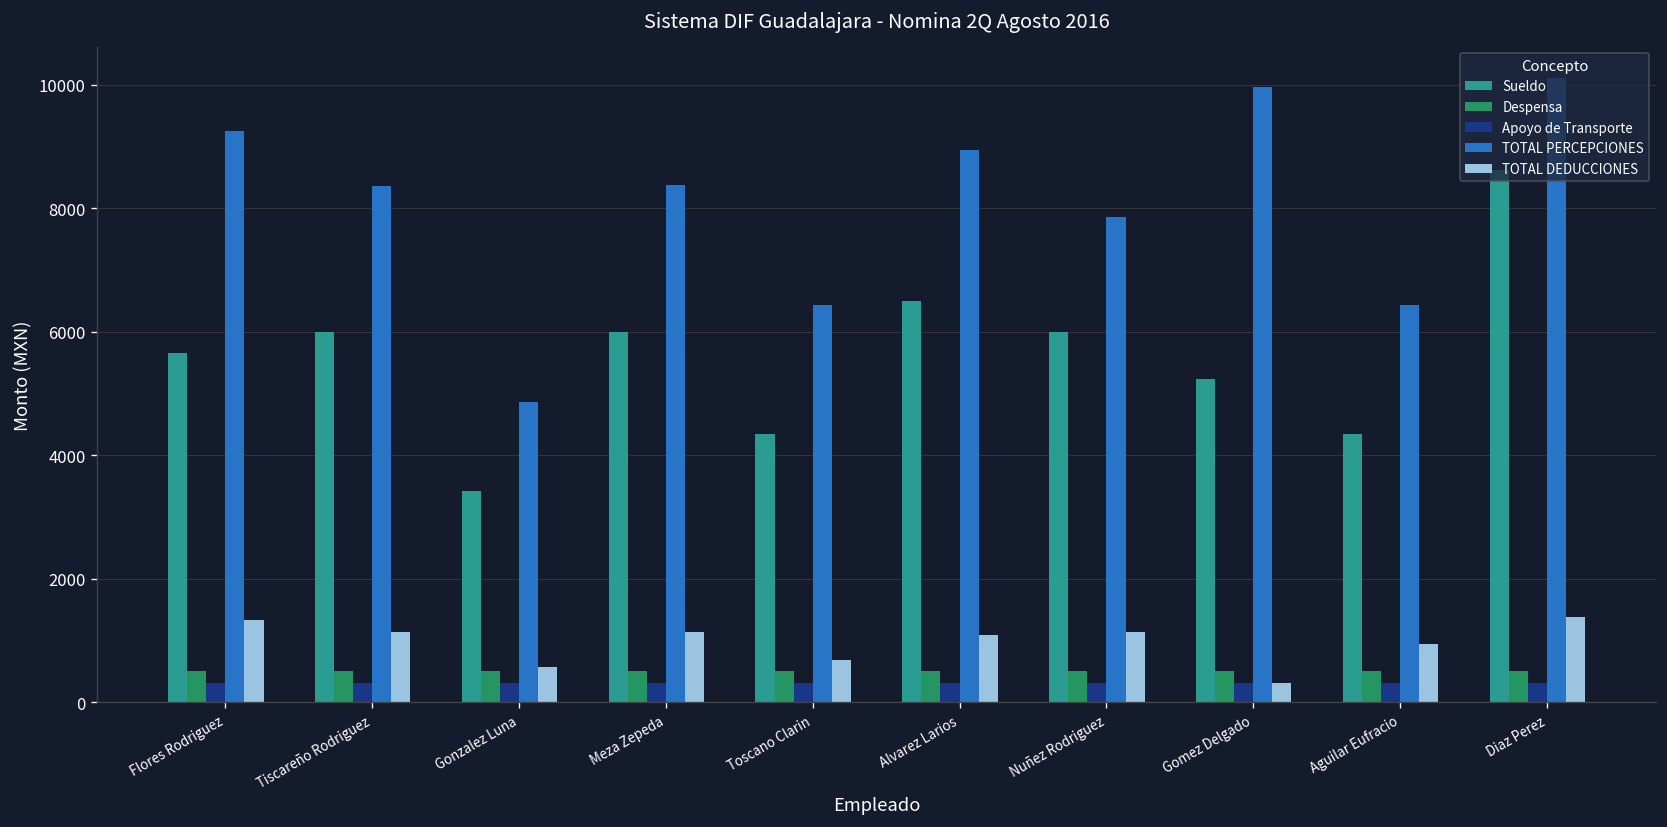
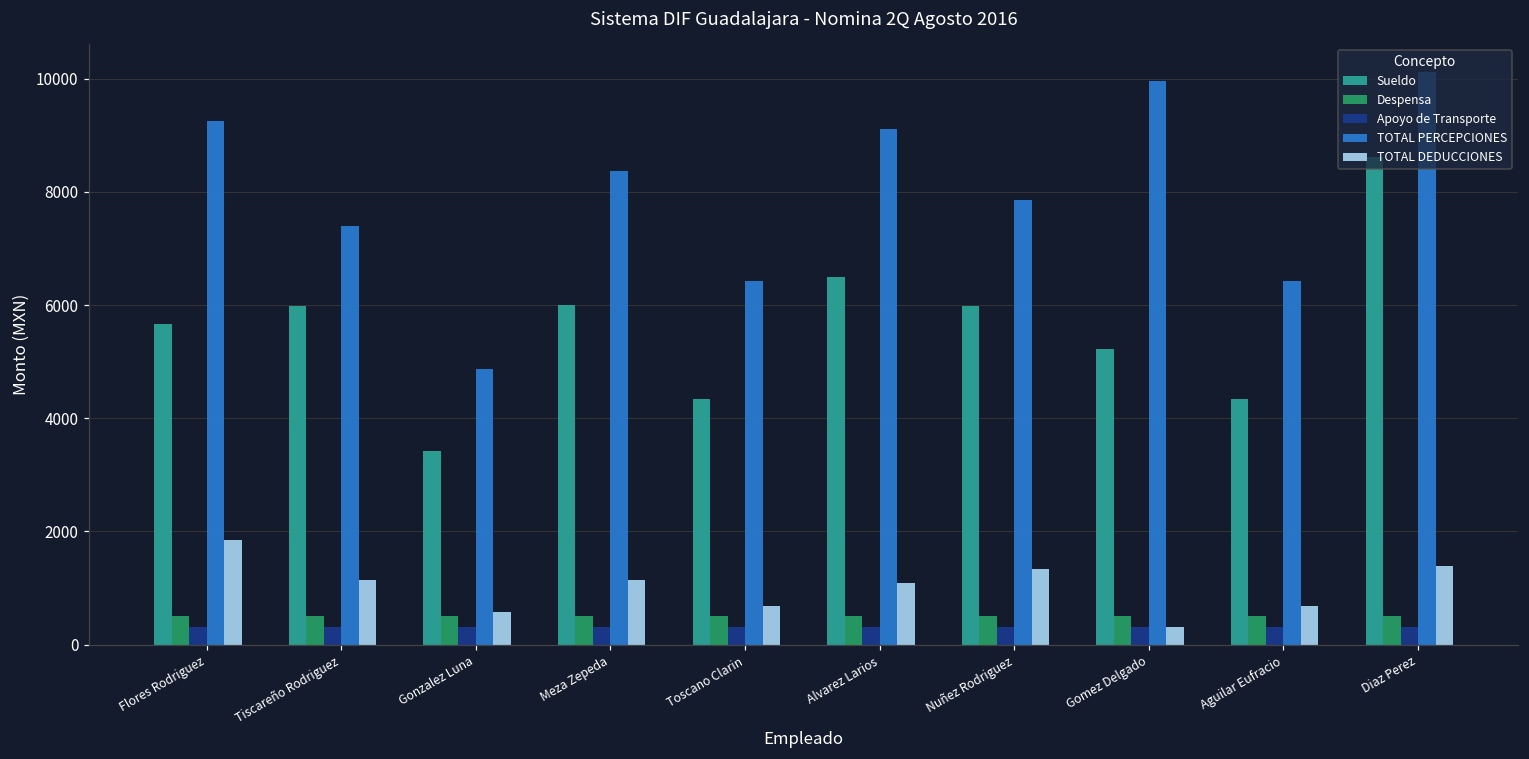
TOTAL DEDUCCIONES, Flores Rodriguez: 1300 -> 1900
TOTAL PERCEPCIONES, Tiscareño Rodriguez: 8400 -> 7400
TOTAL PERCEPCIONES, Alvarez Larios: 8900 -> 9100
TOTAL DEDUCCIONES, Nuñez Rodriguez: 1100 -> 1300
TOTAL DEDUCCIONES, Aguilar Eufracio: 900 -> 700
